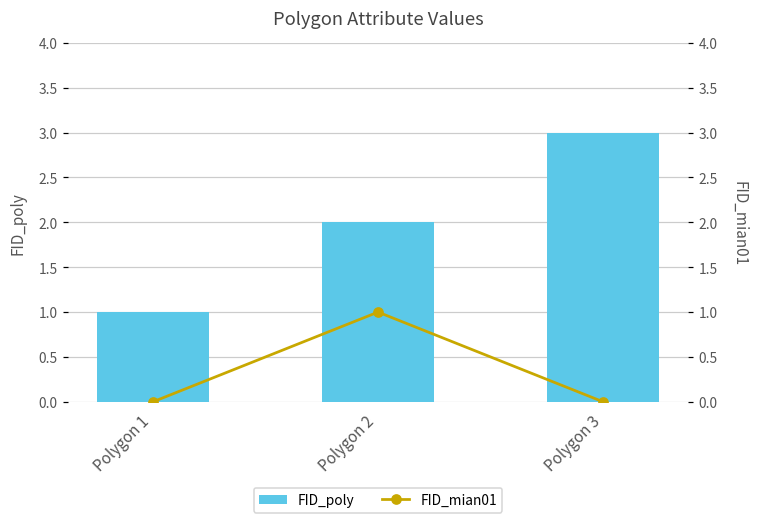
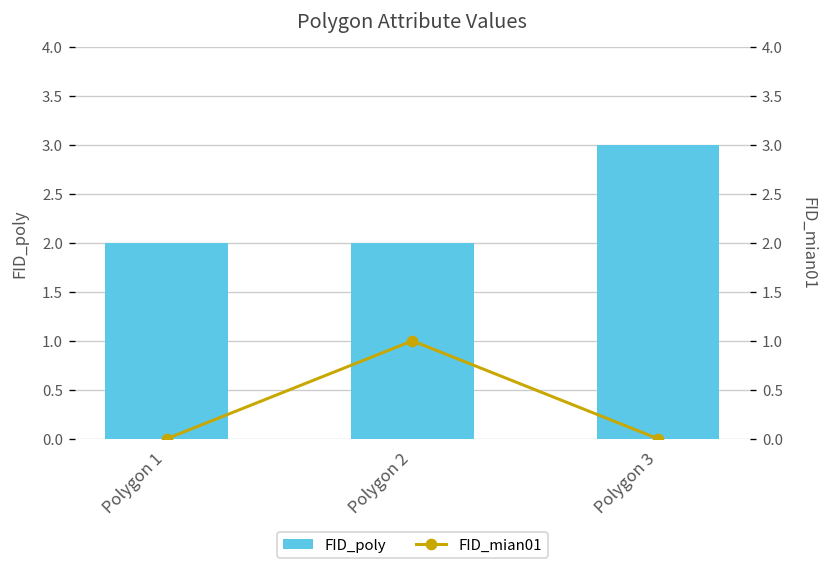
FID_poly, Polygon 1: 1 -> 2
